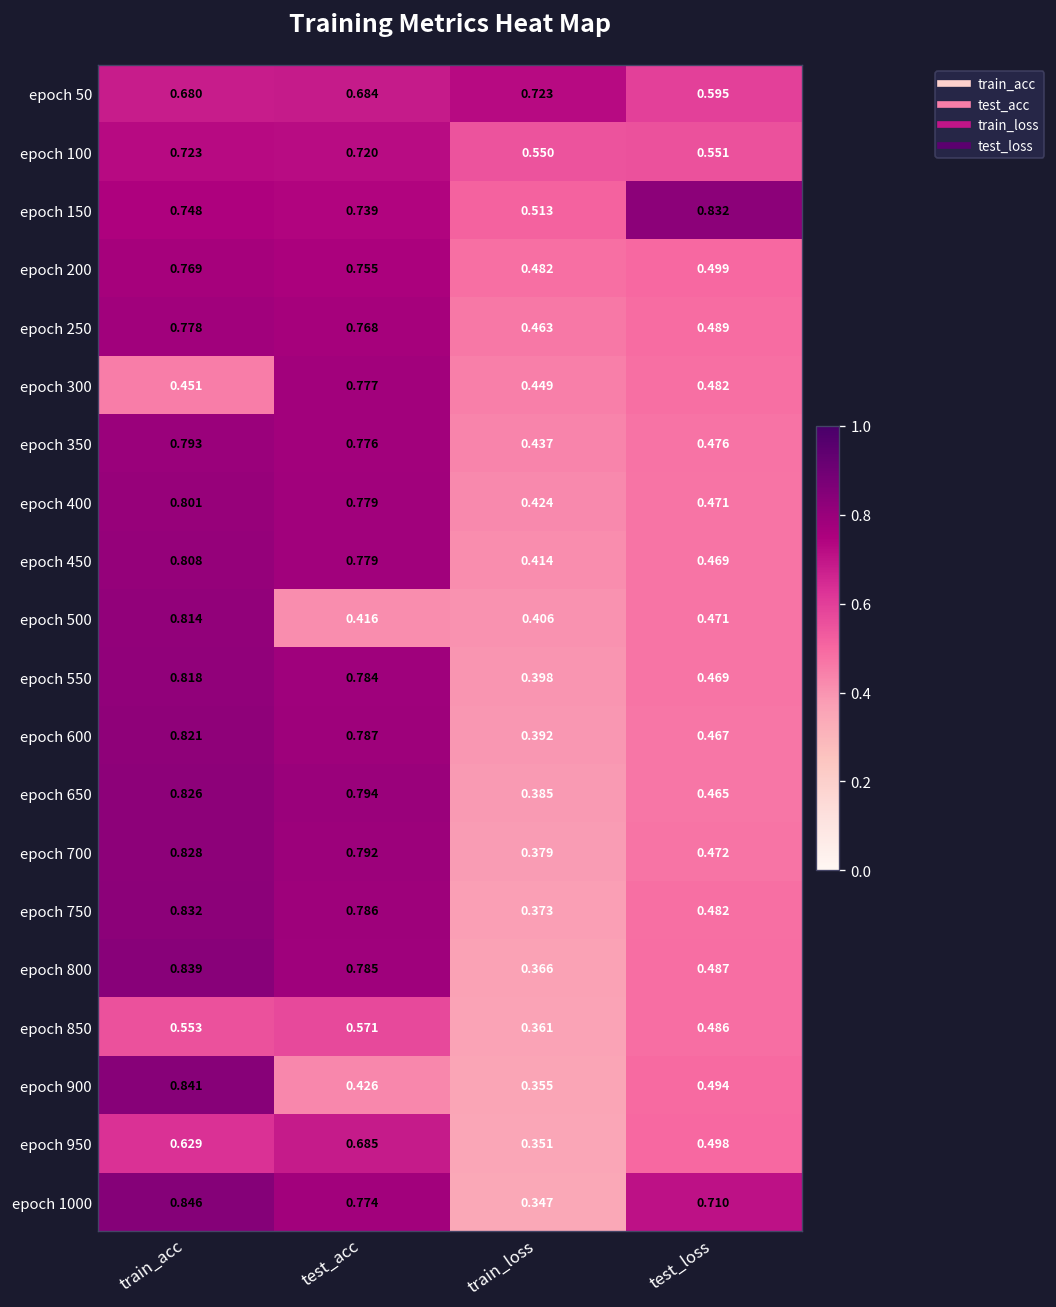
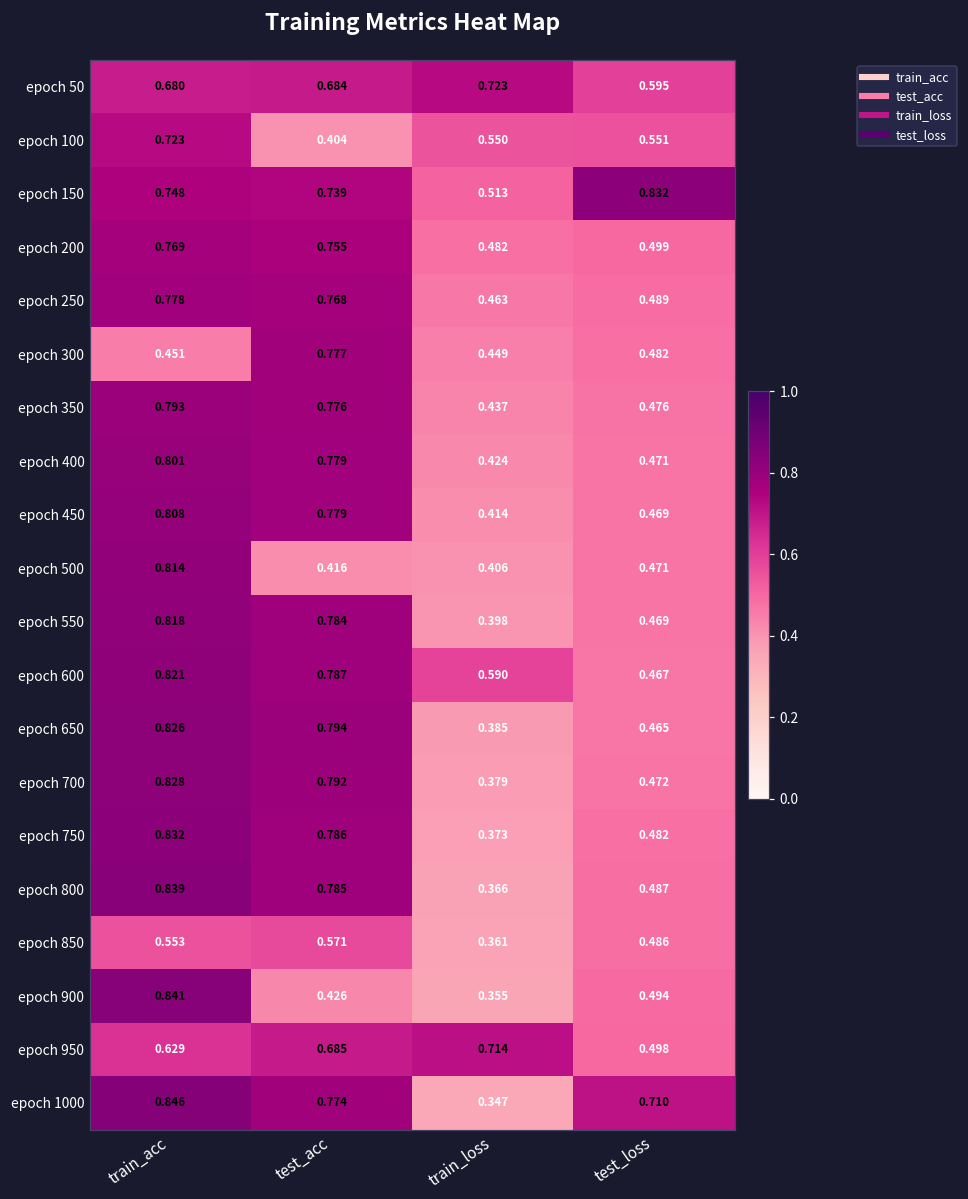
epoch 100, test_acc: 0.720 -> 0.404
epoch 600, train_loss: 0.392 -> 0.590
epoch 950, train_loss: 0.351 -> 0.714
